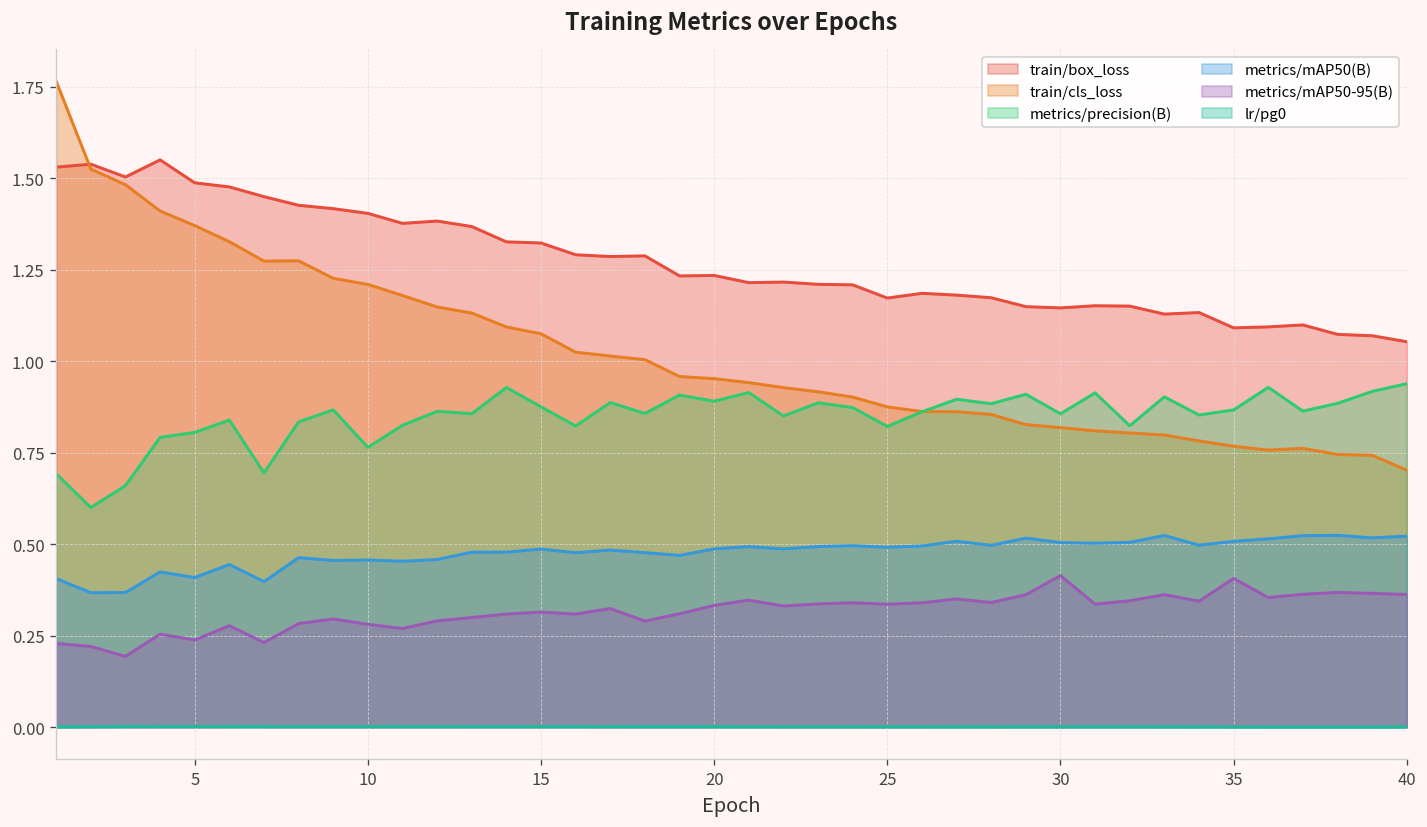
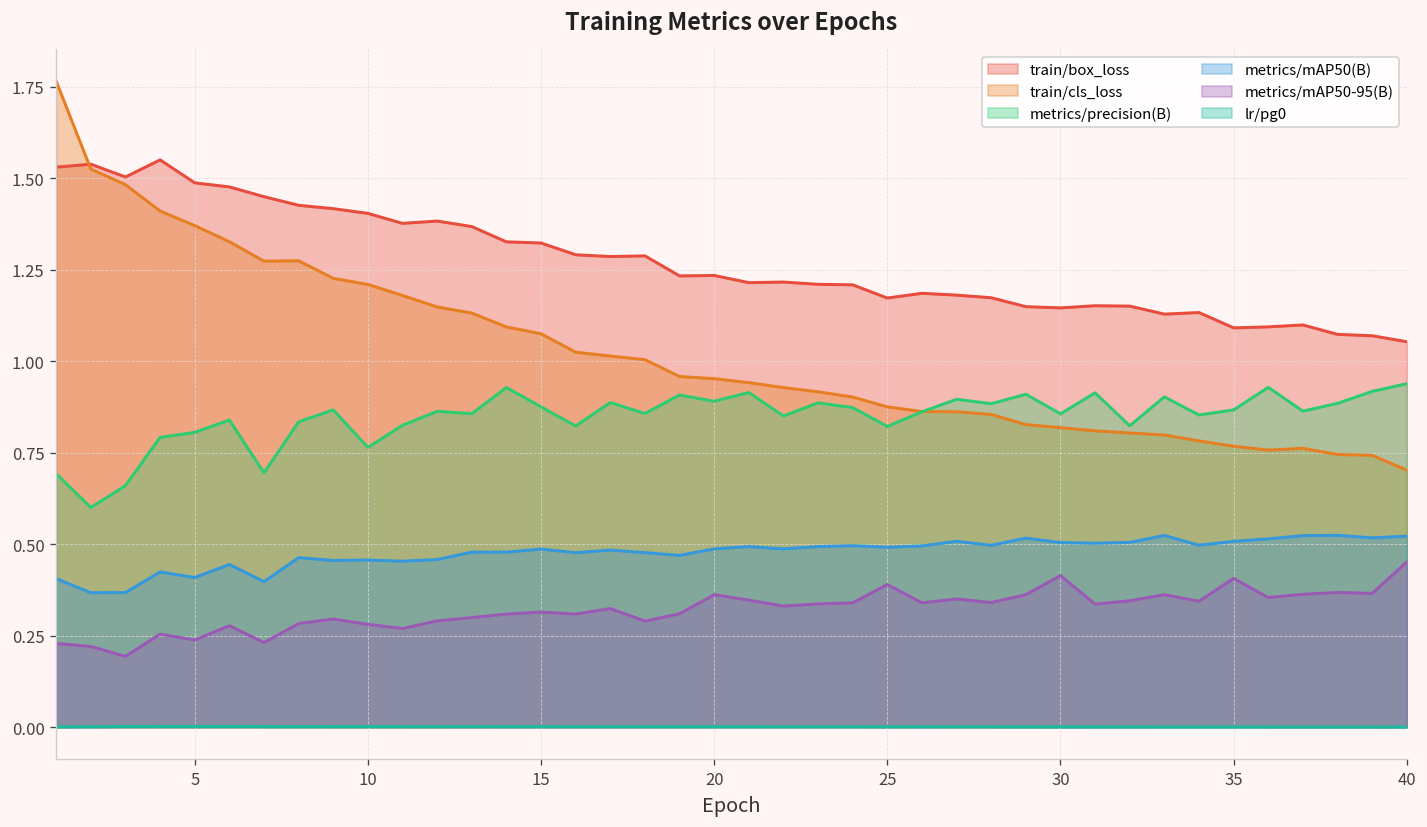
metrics/mAP50-95(B), 20: 0.33 -> 0.36
metrics/mAP50-95(B), 25: 0.34 -> 0.39
metrics/mAP50-95(B), 40: 0.36 -> 0.45
